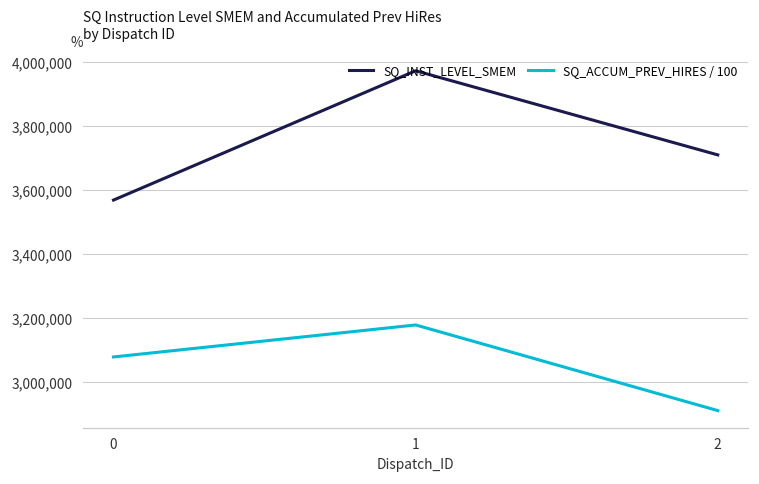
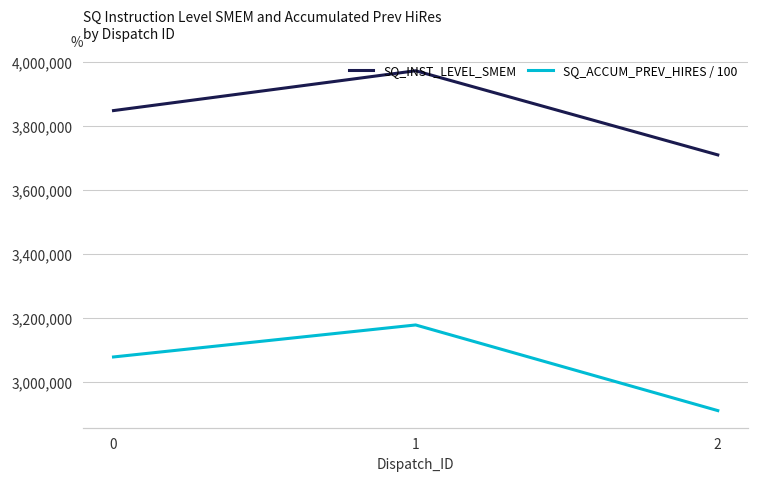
SQ_INST_LEVEL_SMEM, 0: 3,570,000 -> 3,850,000
